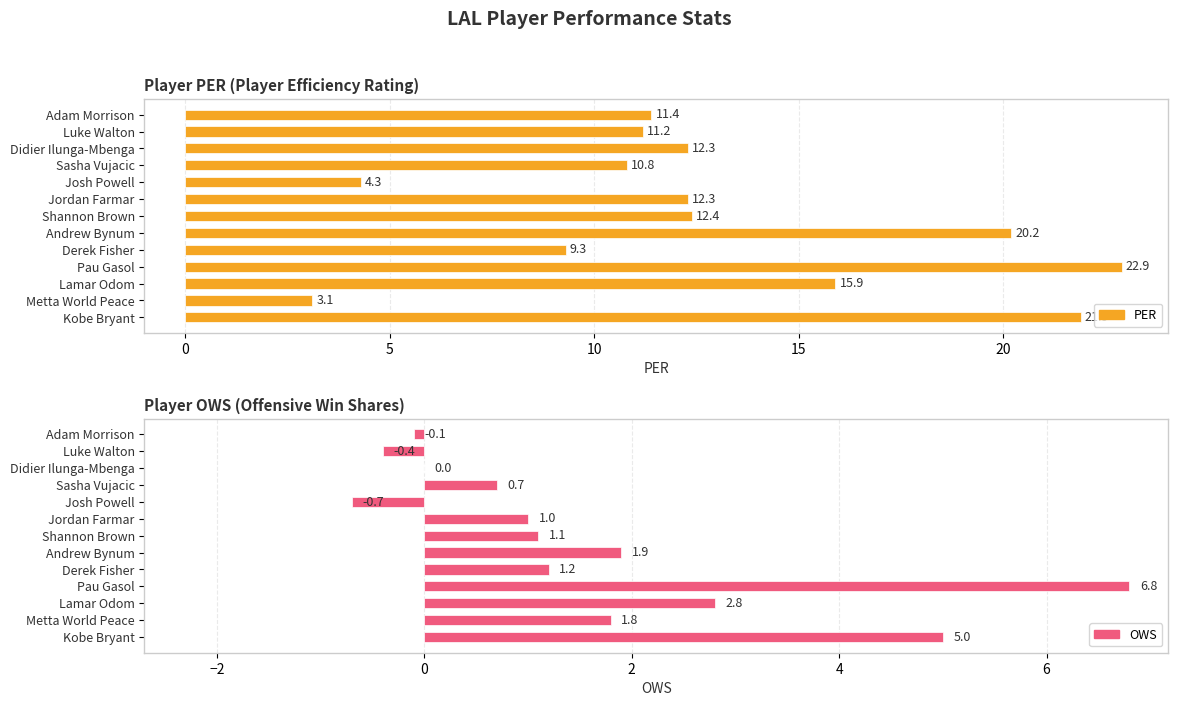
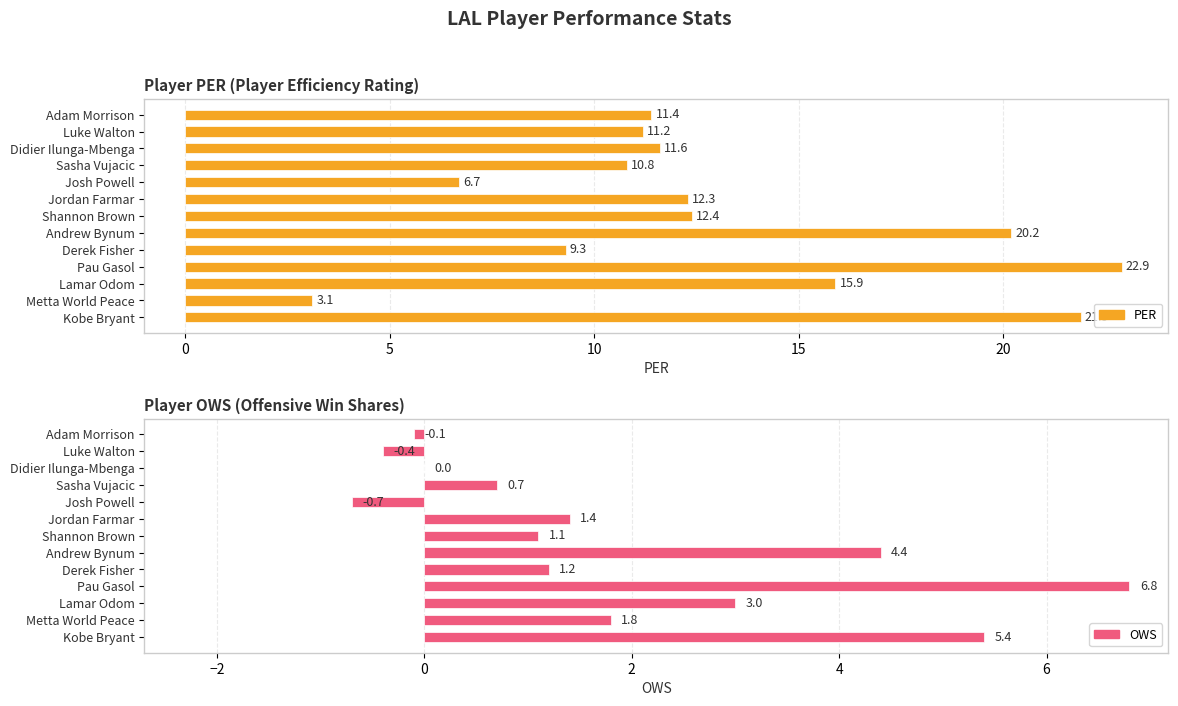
Player PER (Player Efficiency Rating), Didier Ilunga-Mbenga: 12.3 -> 11.6
Player PER (Player Efficiency Rating), Josh Powell: 4.3 -> 6.7
Player OWS (Offensive Win Shares), Jordan Farmar: 1.0 -> 1.4
Player OWS (Offensive Win Shares), Andrew Bynum: 1.9 -> 4.4
Player OWS (Offensive Win Shares), Lamar Odom: 2.8 -> 3.0
Player OWS (Offensive Win Shares), Kobe Bryant: 5.0 -> 5.4
